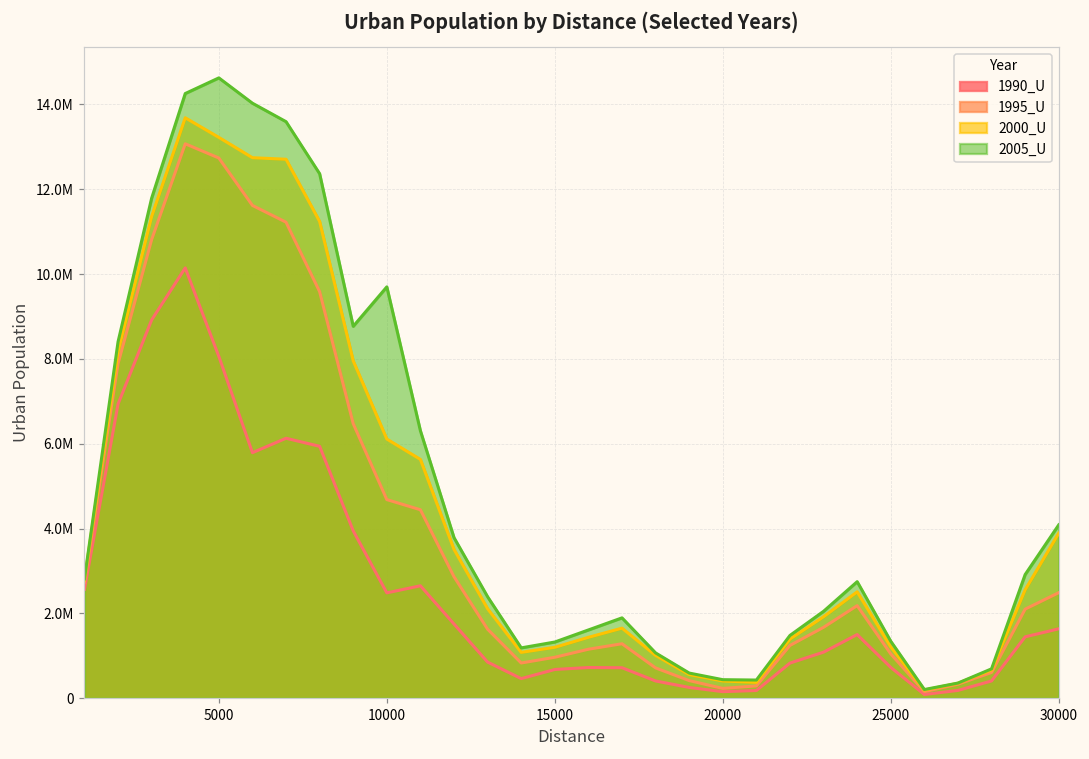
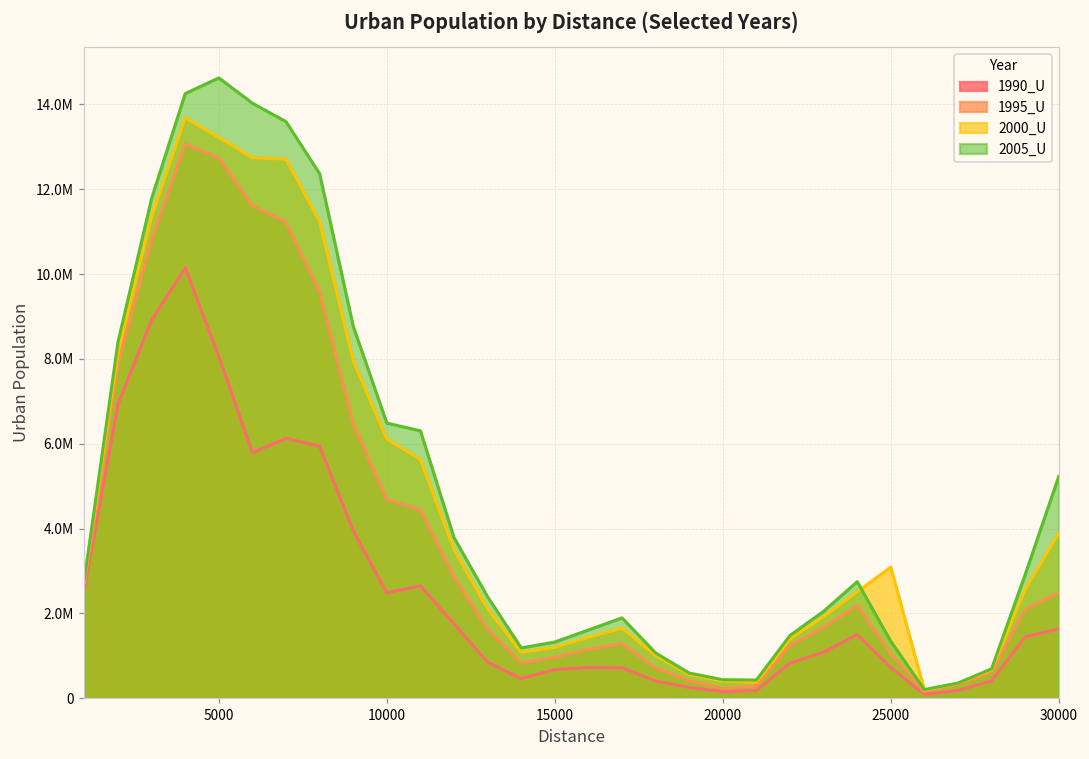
2005_U, 10000: 9700000 -> 6500000
2000_U, 25000: 1200000 -> 3100000
2005_U, 30000: 4100000 -> 5200000
